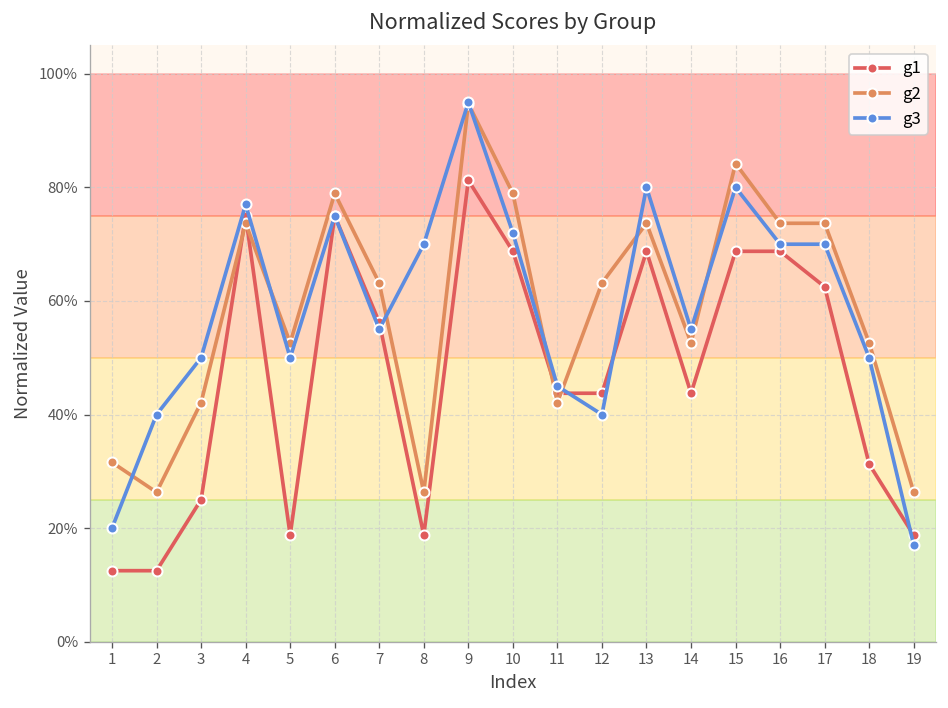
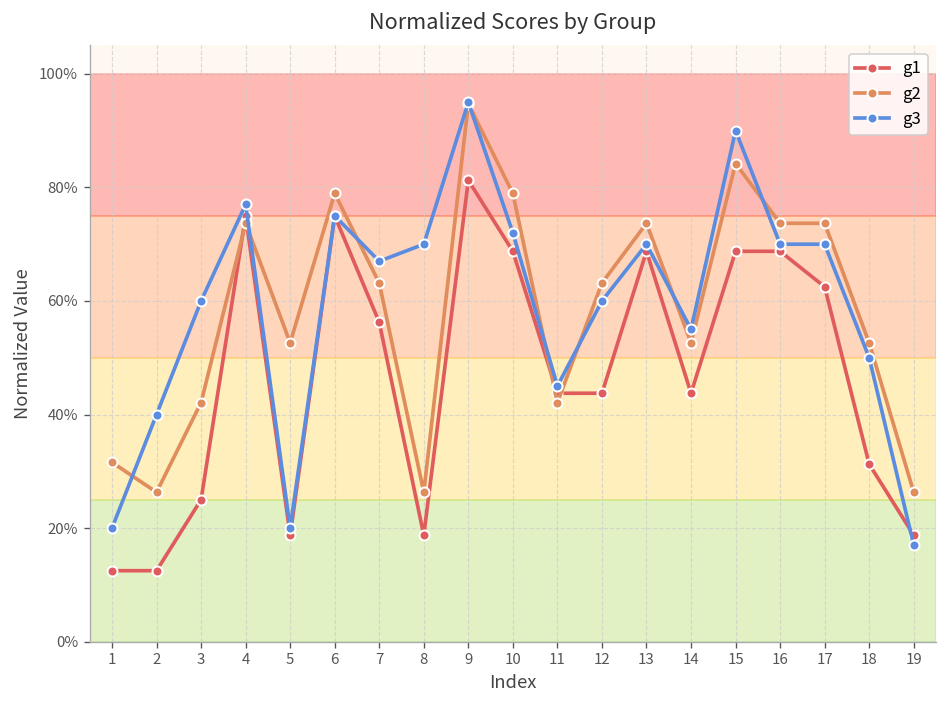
g3, 3: 50% -> 60%
g3, 5: 50% -> 20%
g3, 7: 55% -> 67%
g3, 12: 40% -> 60%
g3, 13: 80% -> 70%
g3, 15: 80% -> 90%
